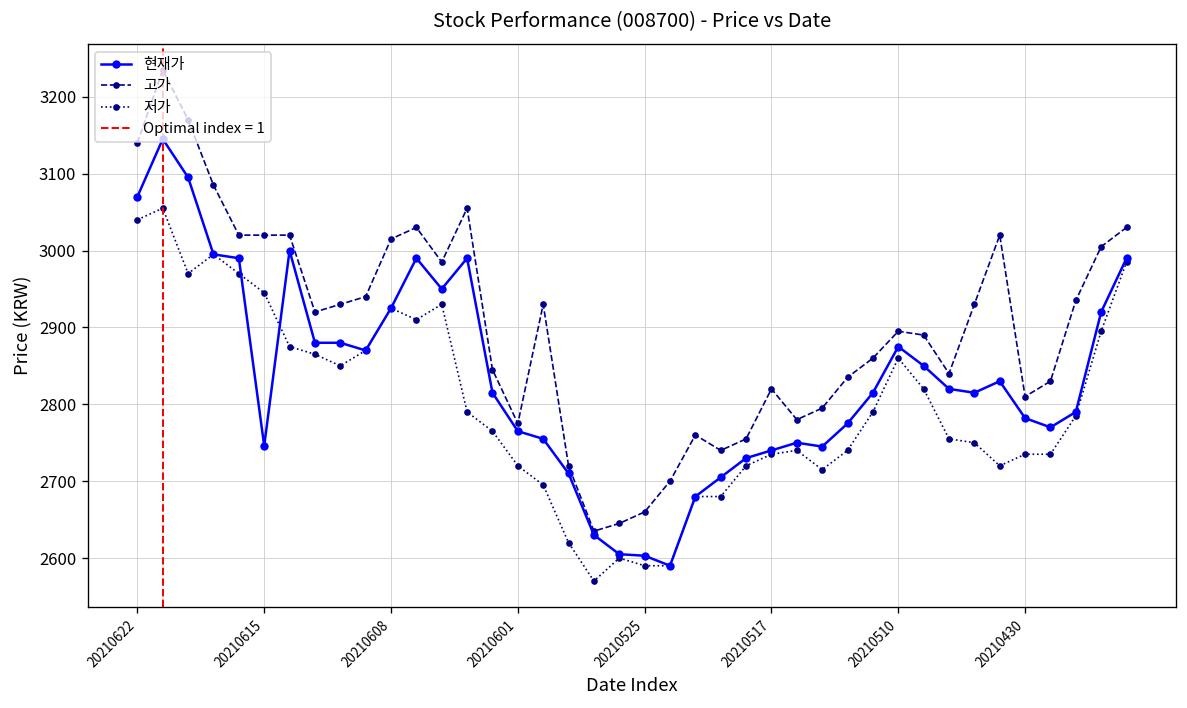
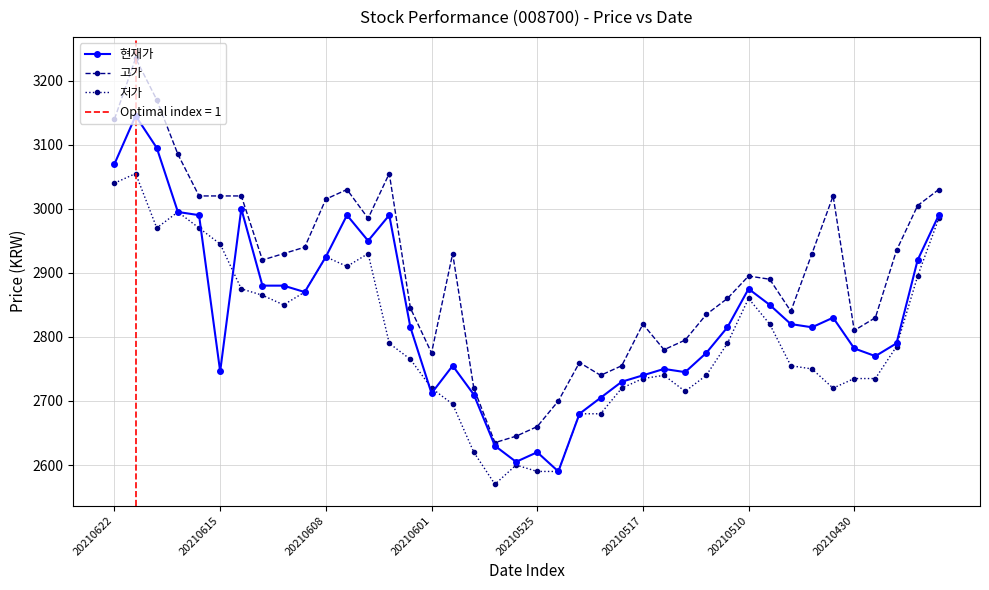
현재가, 20210601: 2770 -> 2710
현재가, 20210525: 2600 -> 2620
